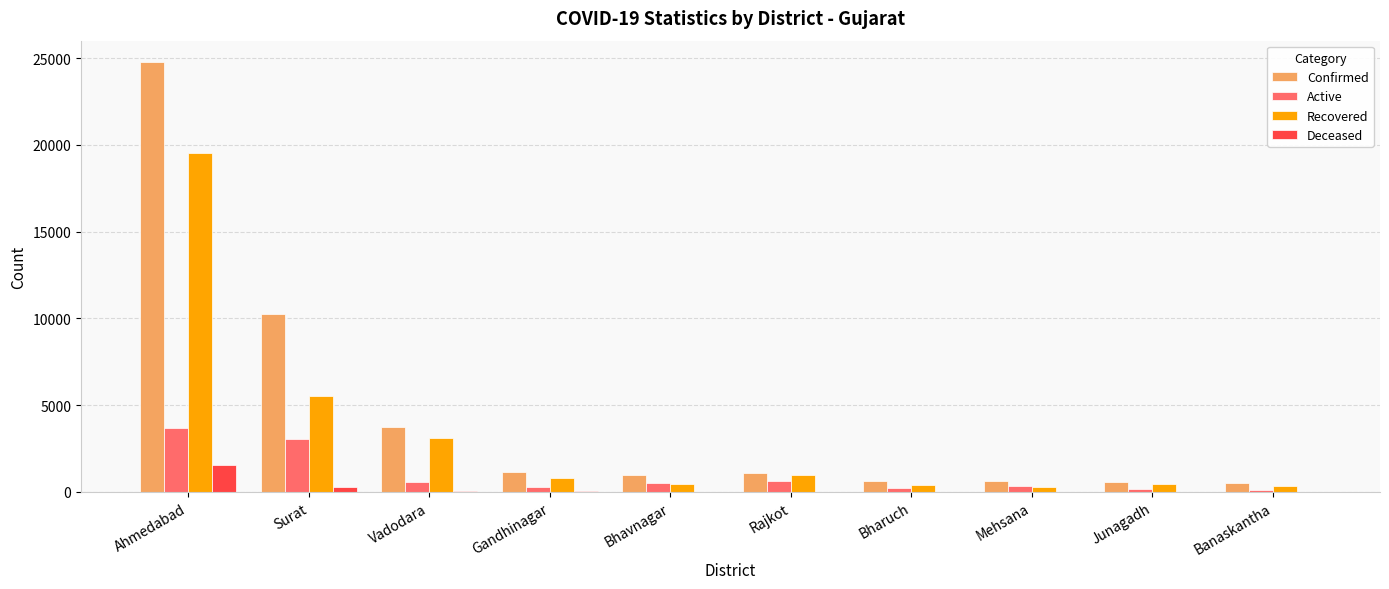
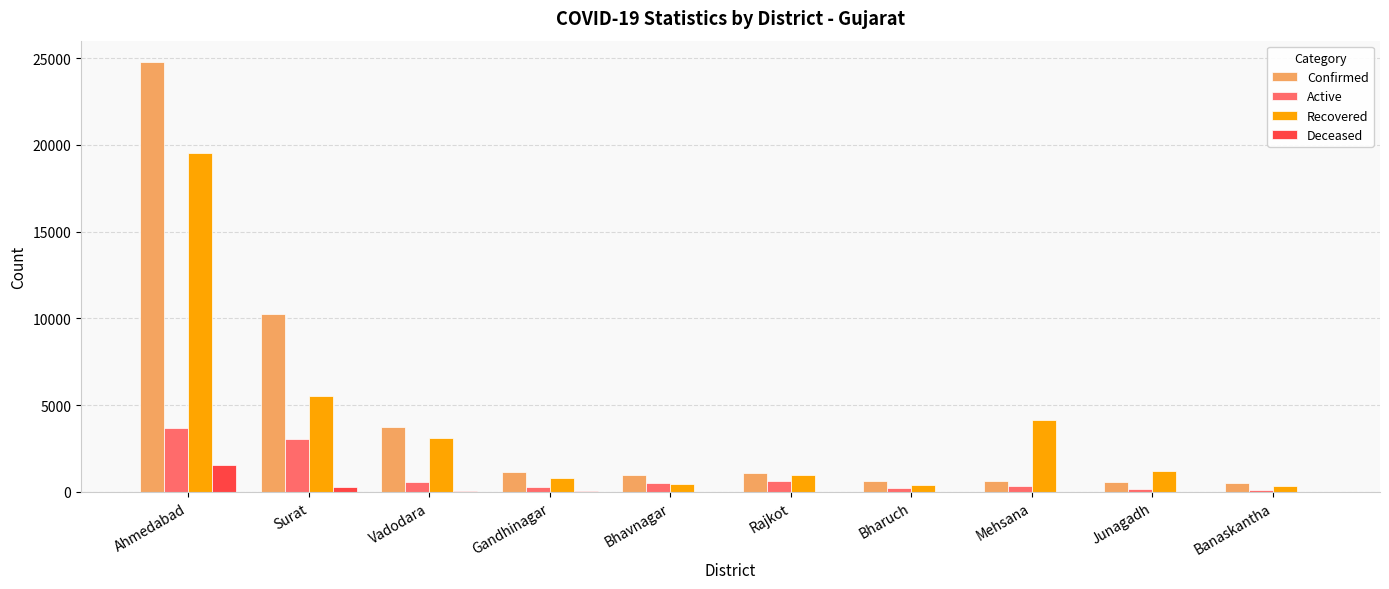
Recovered, Mehsana: 300 -> 4100
Recovered, Junagadh: 400 -> 1200
